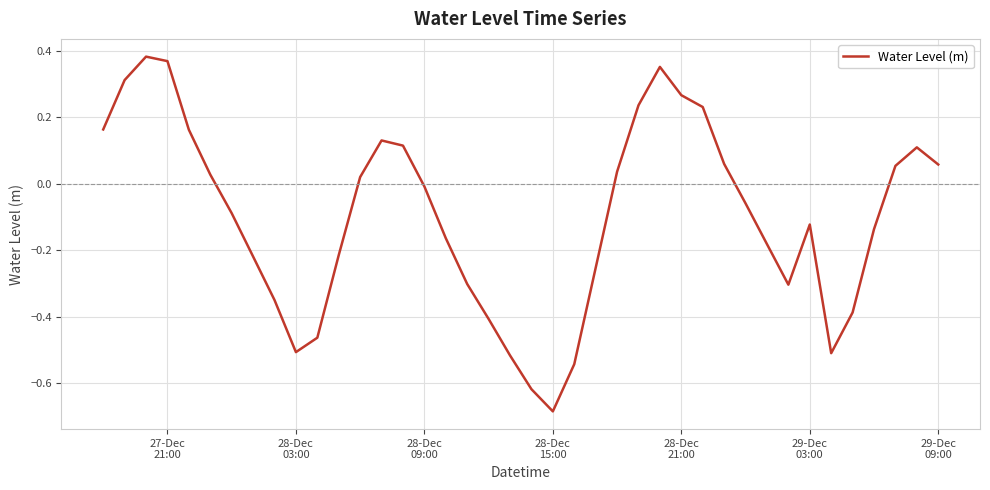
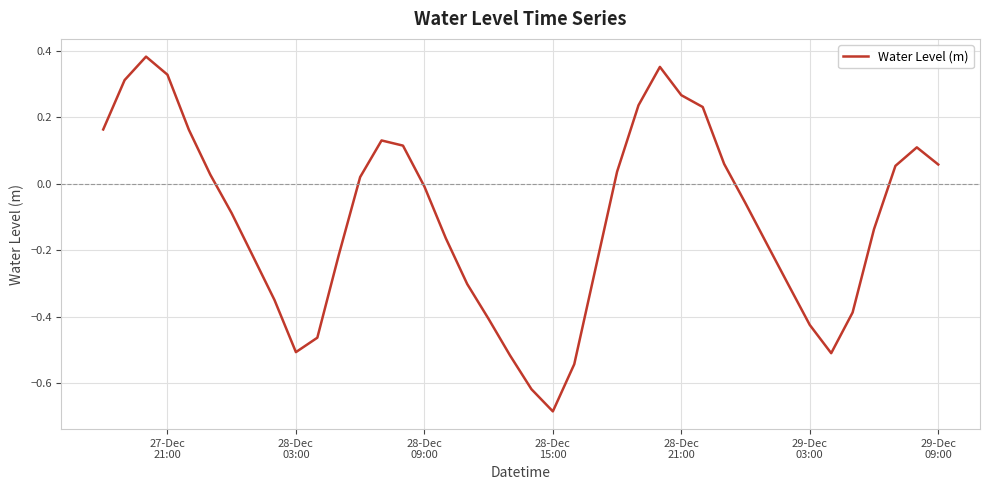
27-Dec 21:00: 0.37 -> 0.33
29-Dec 03:00: -0.12 -> -0.42
